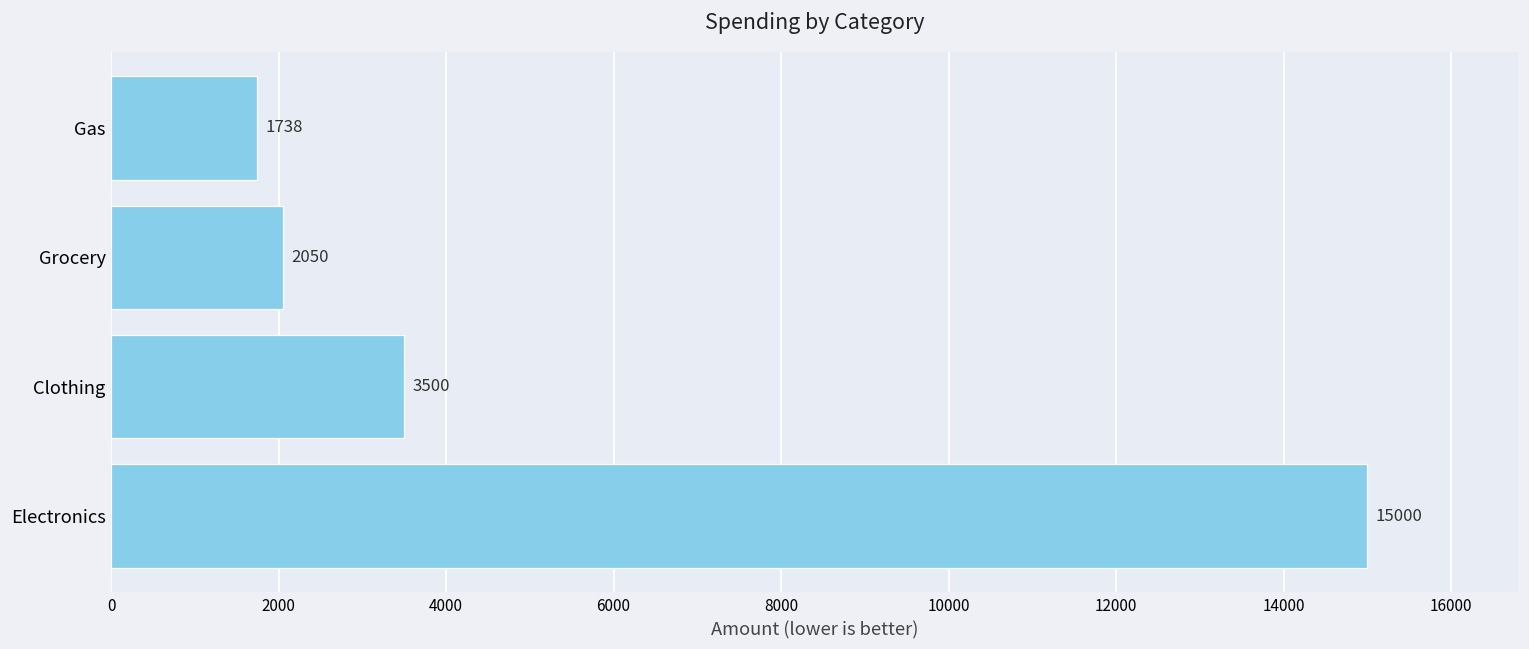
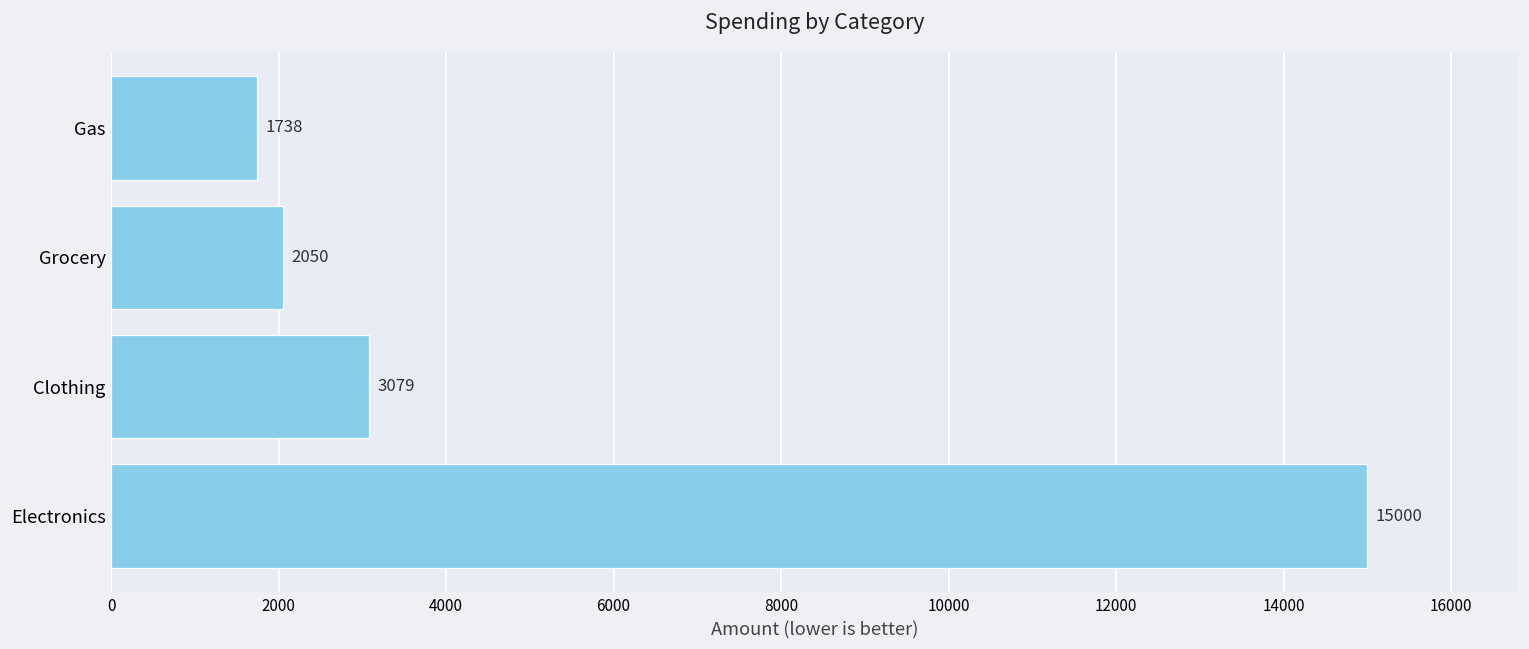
Clothing: 3500 -> 3079
